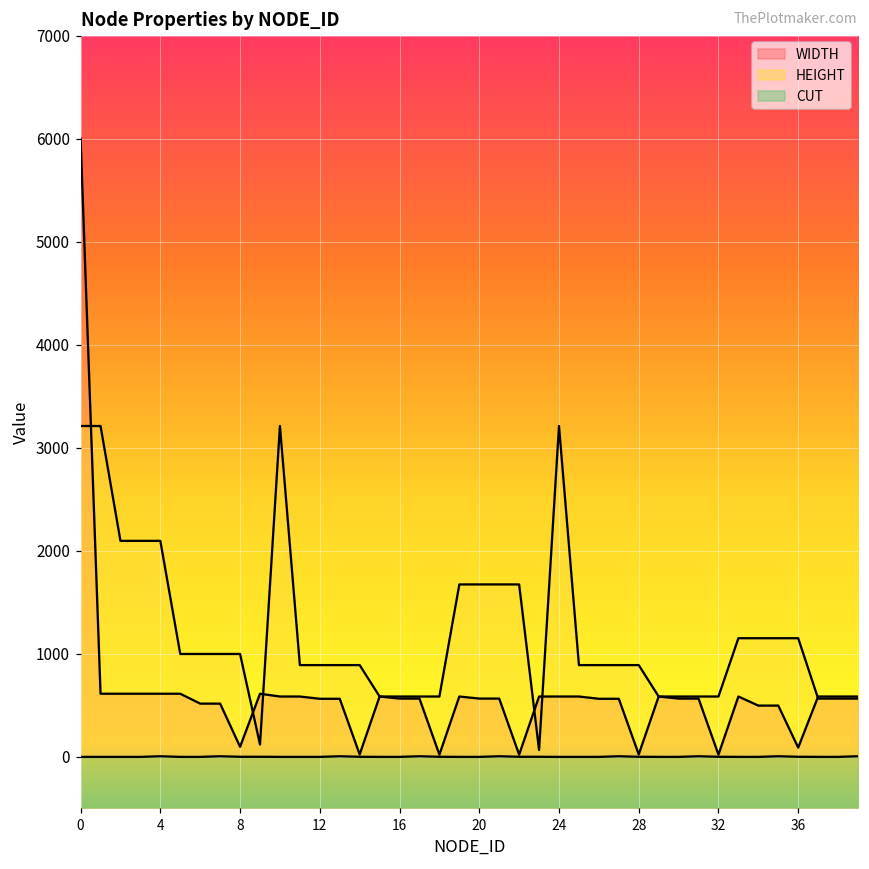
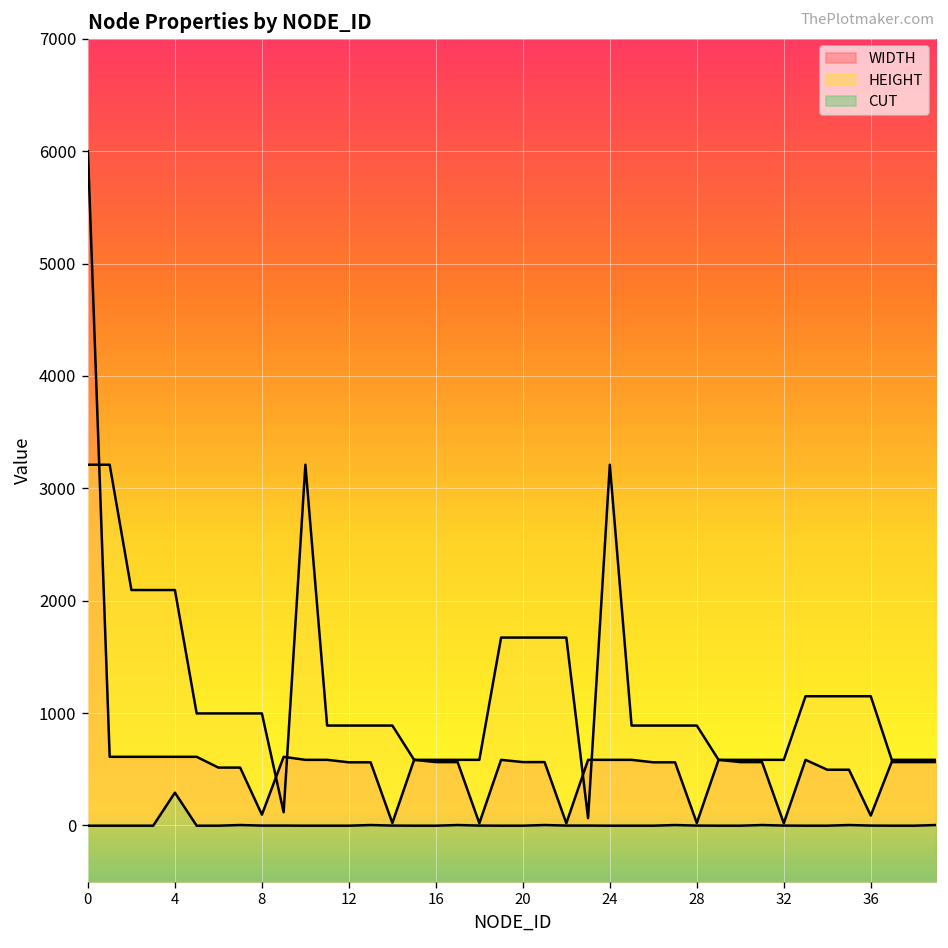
CUT, 4: 0 -> 300
